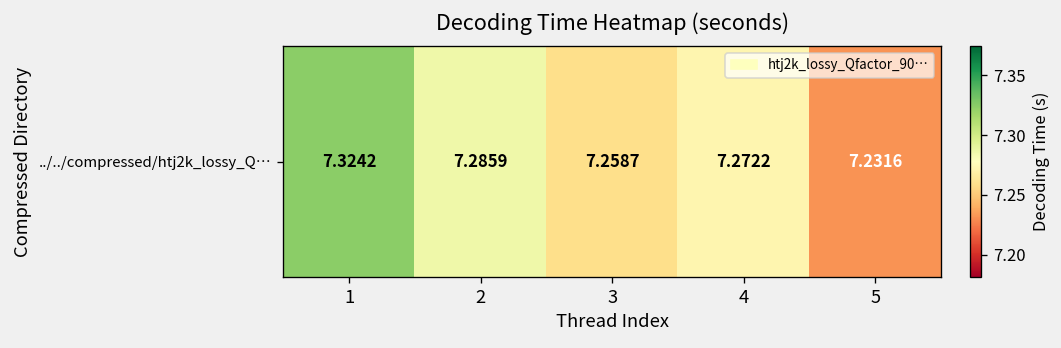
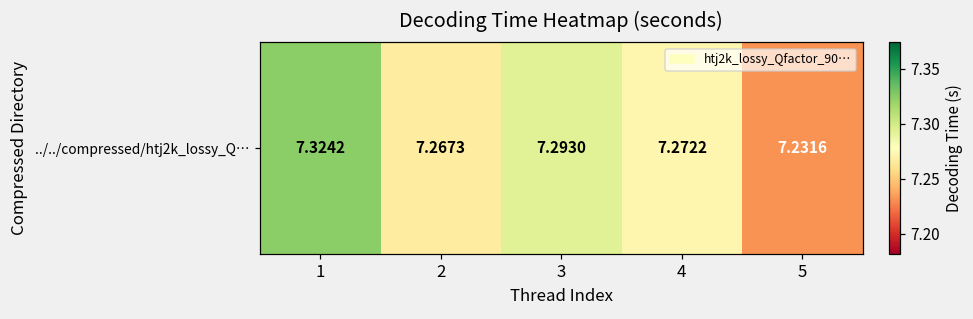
../../compressed/htj2k_lossy_Q…, 2: 7.2859 -> 7.2673
../../compressed/htj2k_lossy_Q…, 3: 7.2587 -> 7.2930
